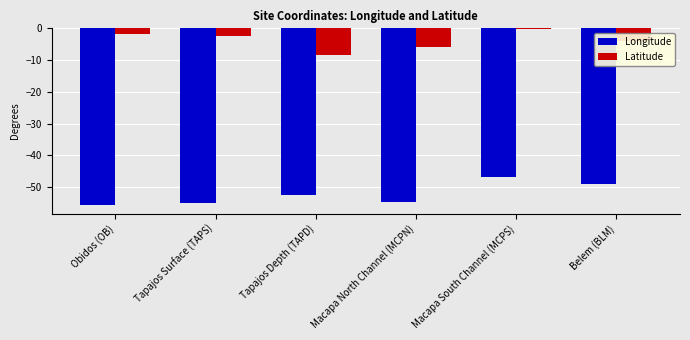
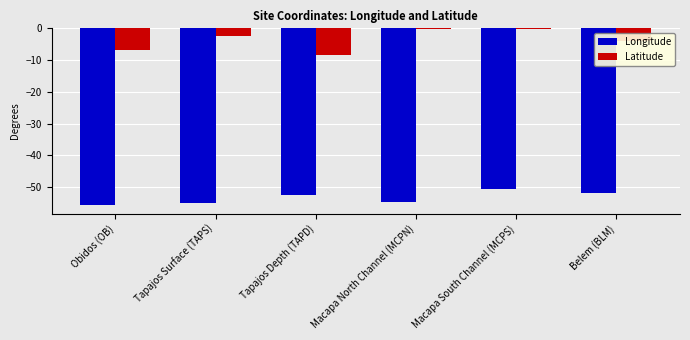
Latitude, Obidos (OB): -2 -> -7
Latitude, Macapa North Channel (MCPN): -6 -> 0
Longitude, Macapa South Channel (MCPS): -47 -> -51
Longitude, Belem (BLM): -49 -> -52
